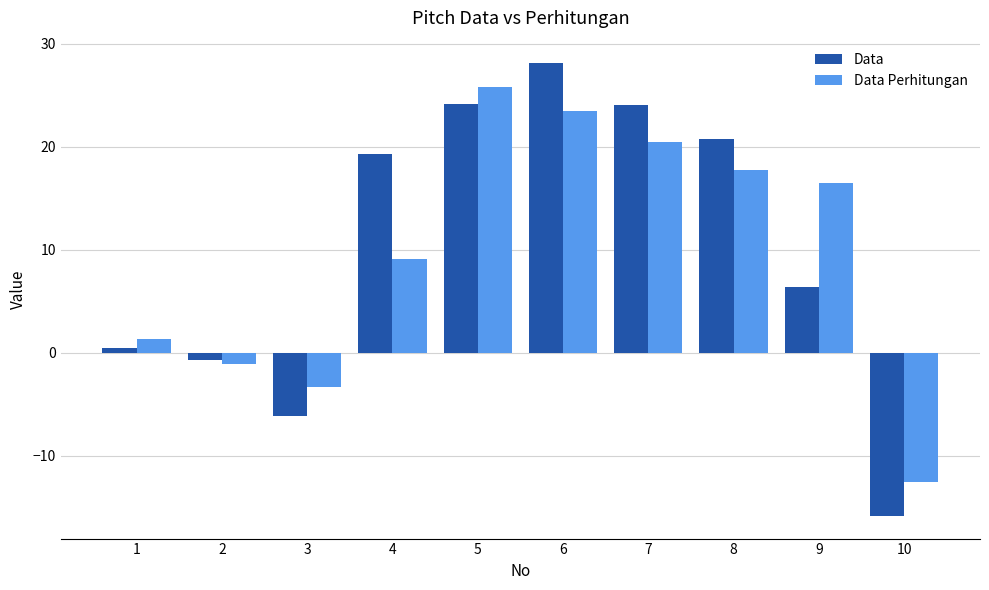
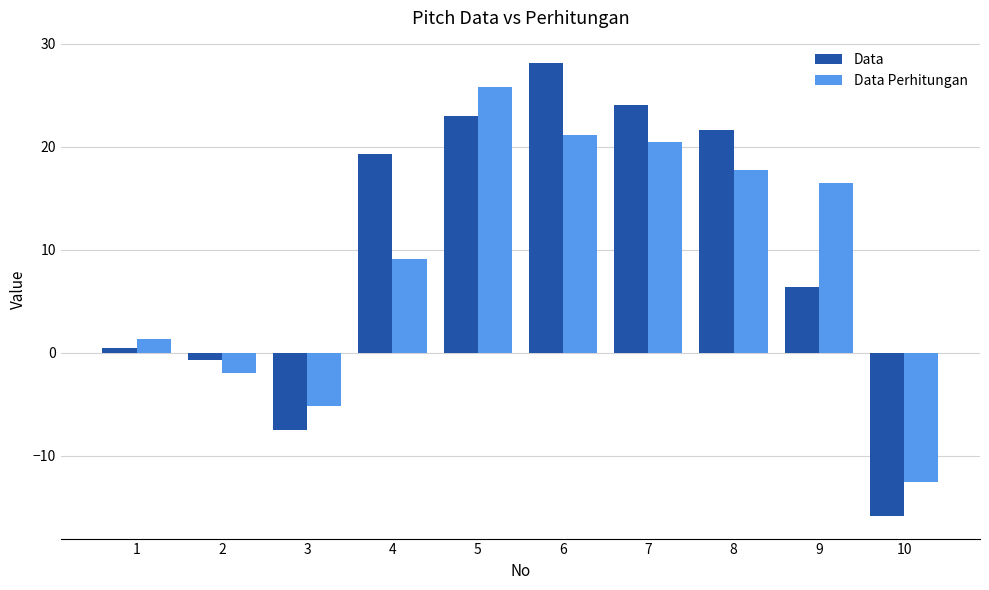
Data Perhitungan, 2: -1.1 -> -1.9
Data, 3: -6.2 -> -7.5
Data Perhitungan, 3: -3.3 -> -5.1
Data, 5: 24.2 -> 23.0
Data Perhitungan, 6: 23.5 -> 21.1
Data, 8: 20.8 -> 21.6
